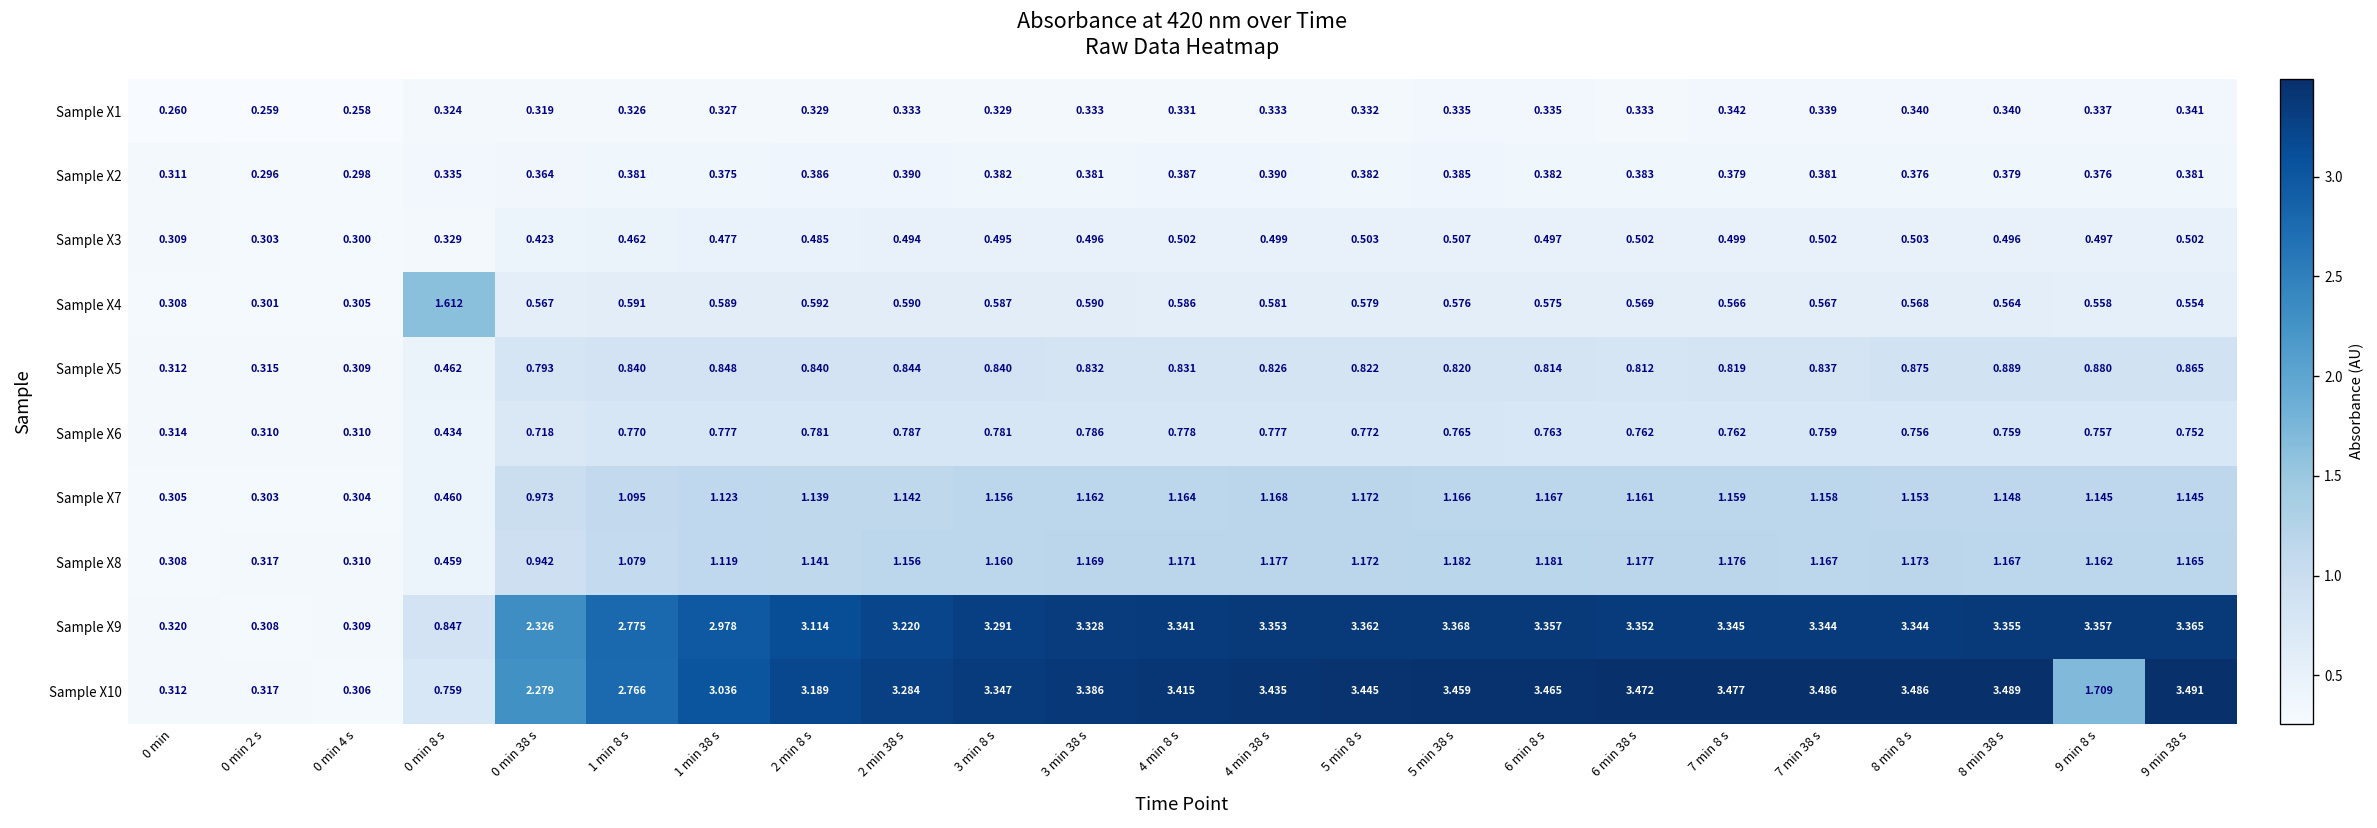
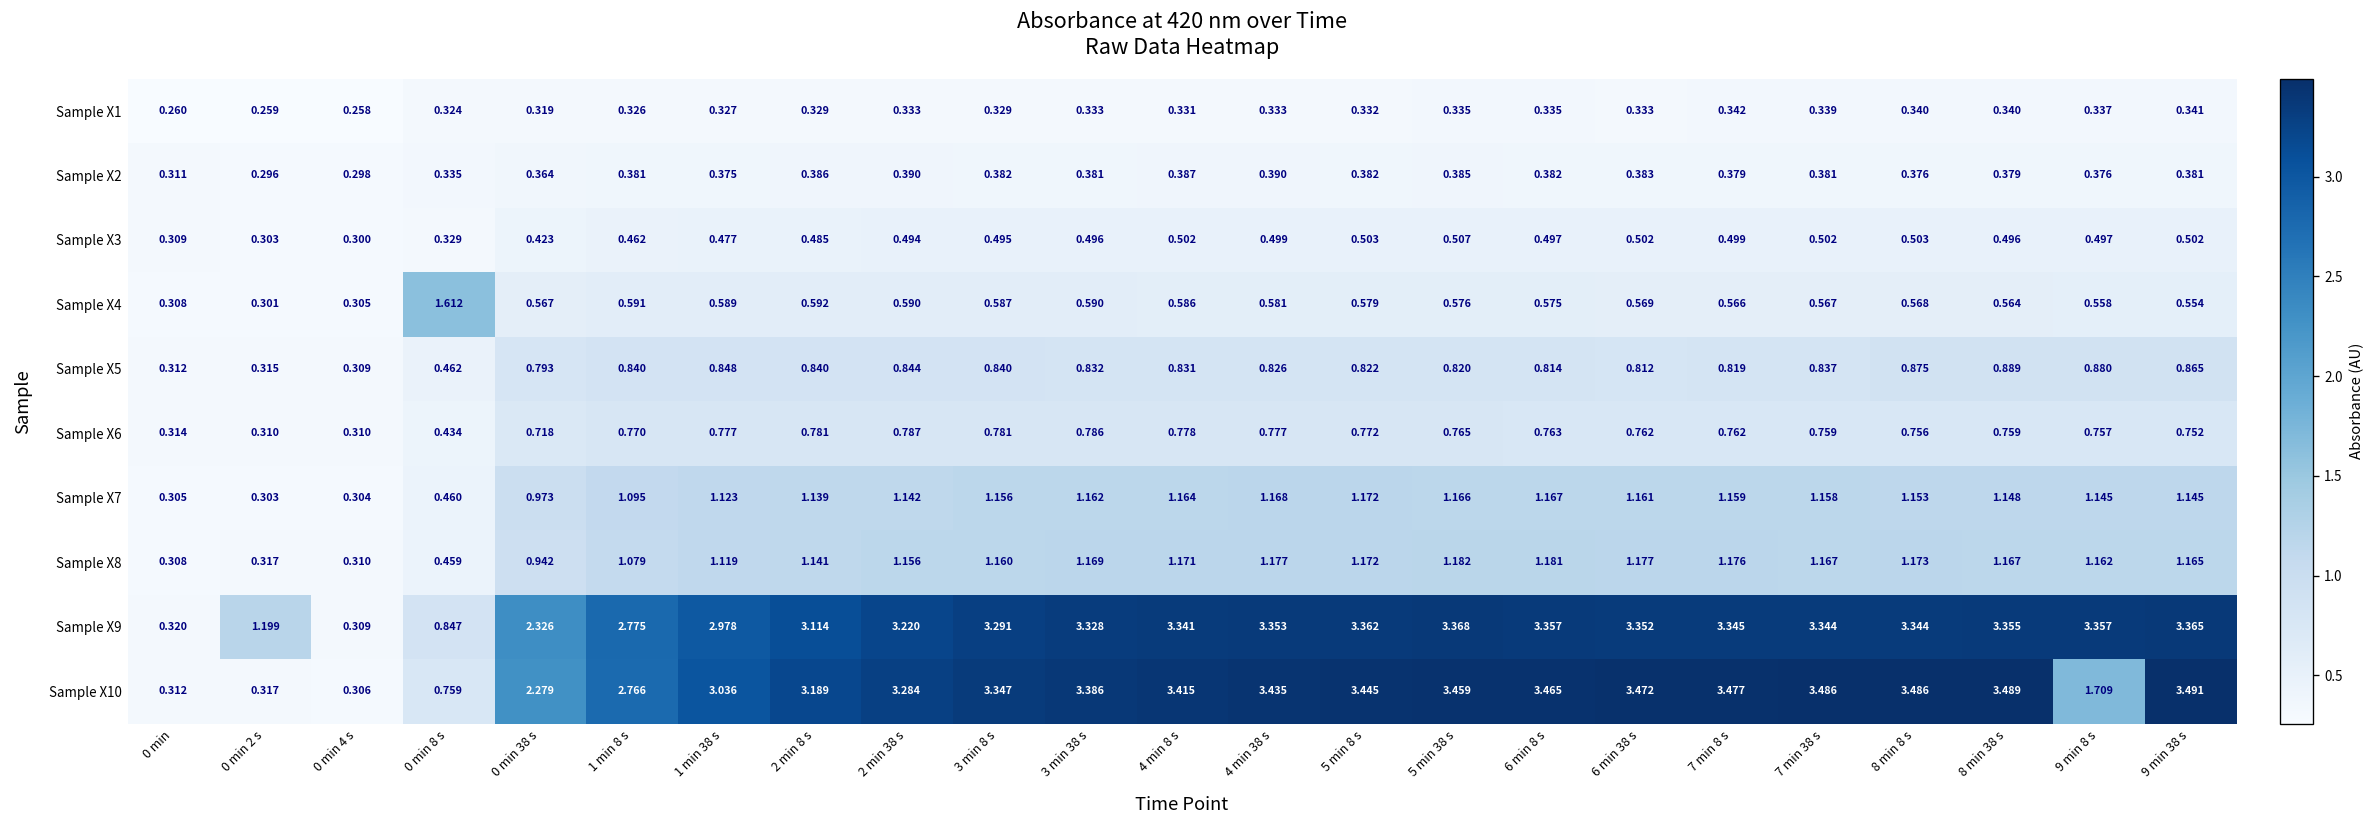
Sample X9, 0 min 2 s: 0.308 -> 1.199
